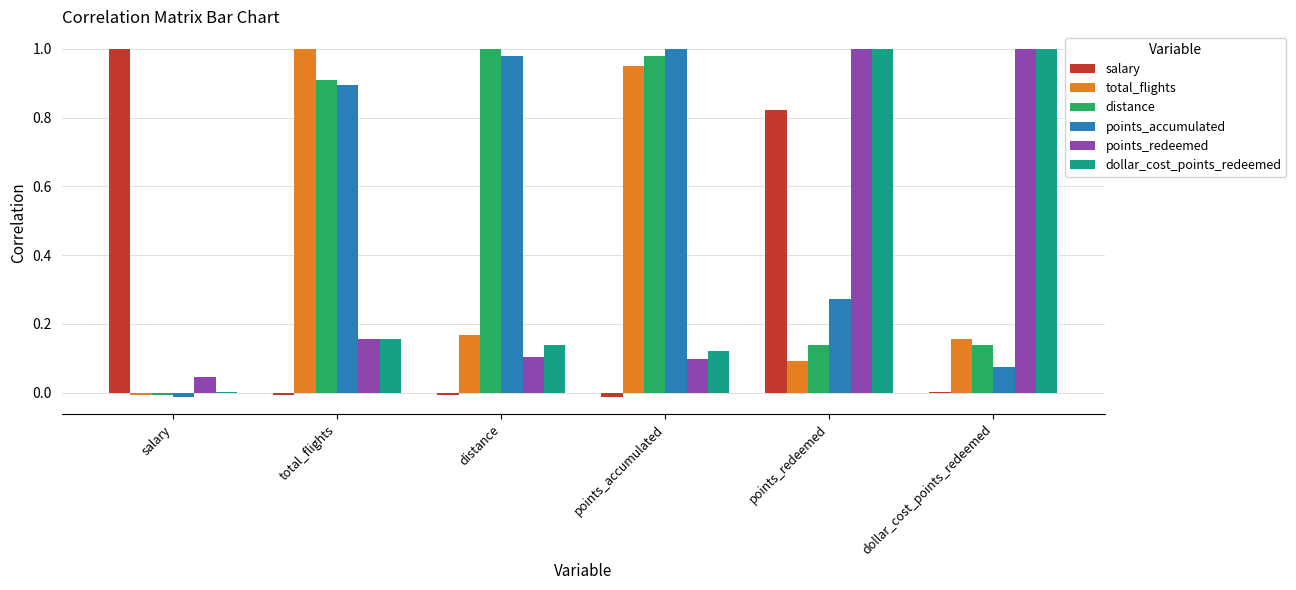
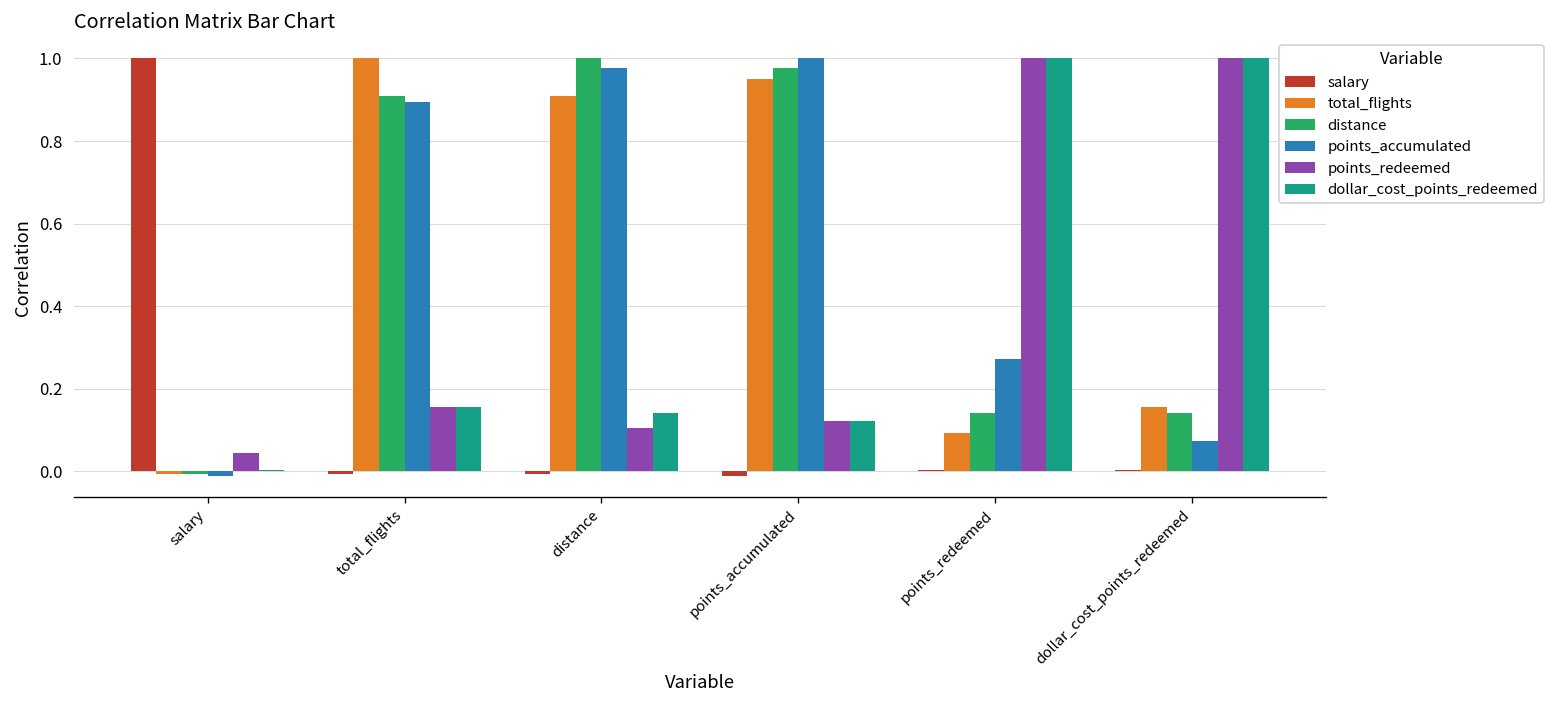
total_flights, distance: 0.17 -> 0.91
points_redeemed, points_accumulated: 0.10 -> 0.12
salary, points_redeemed: 0.82 -> 0.00
